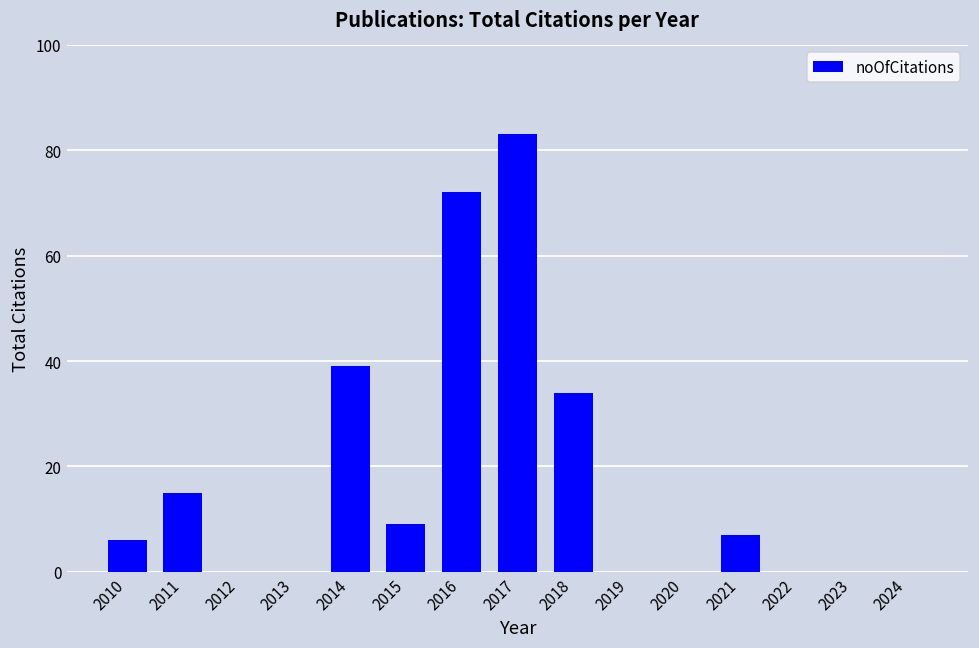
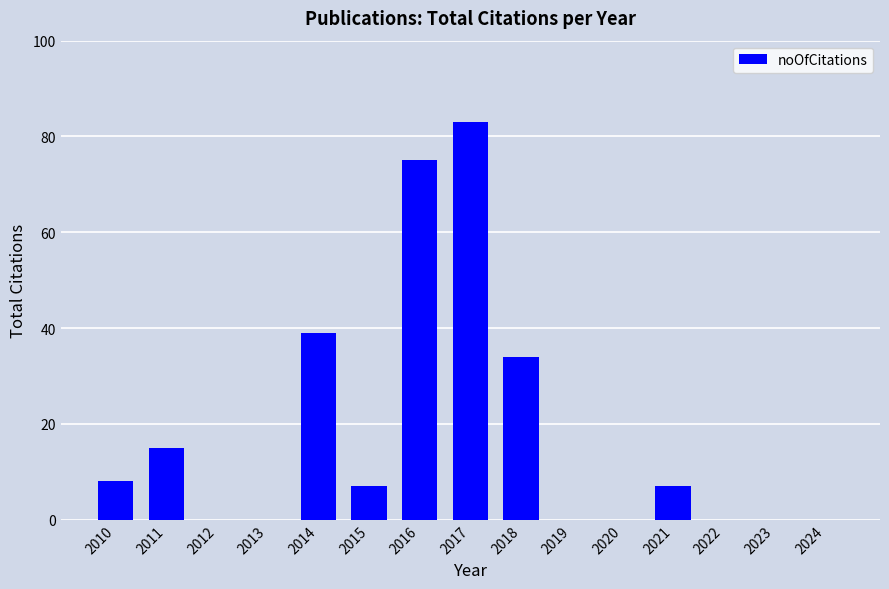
2010: 6 -> 8
2015: 9 -> 7
2016: 72 -> 75
